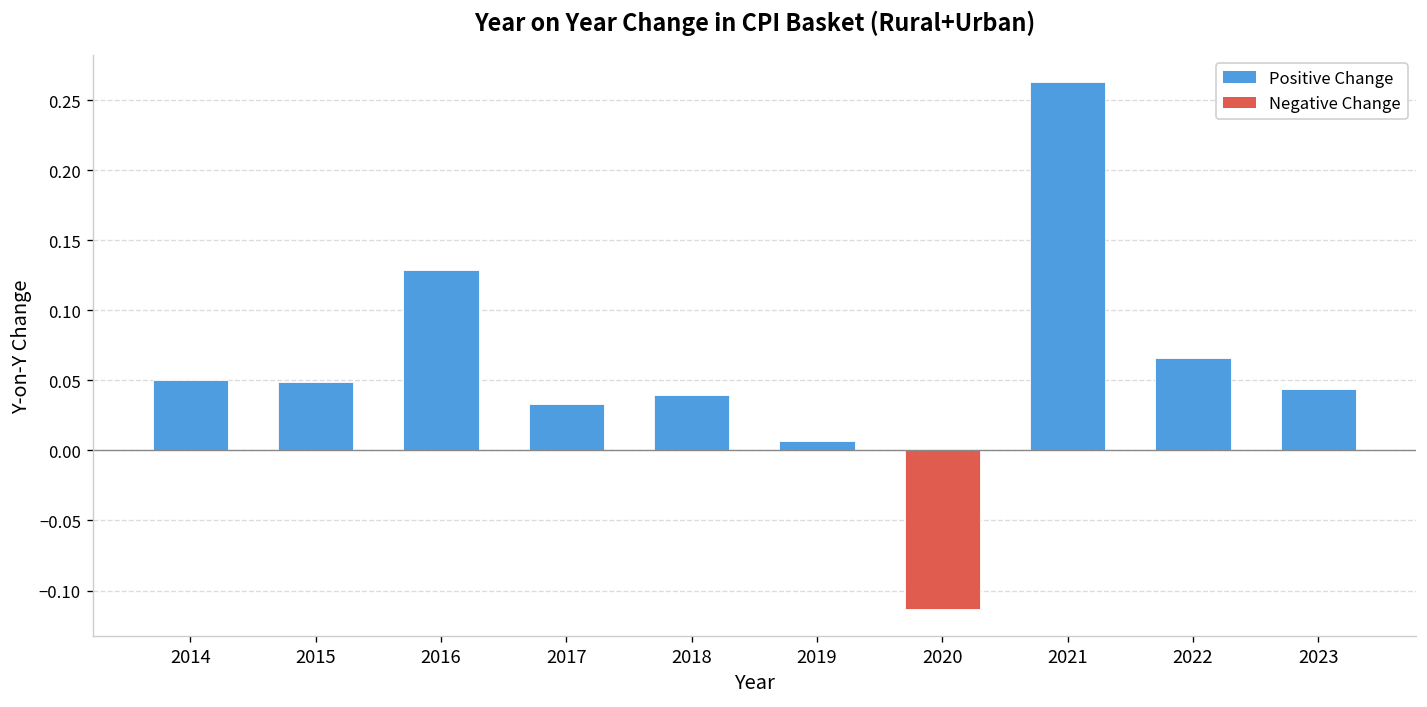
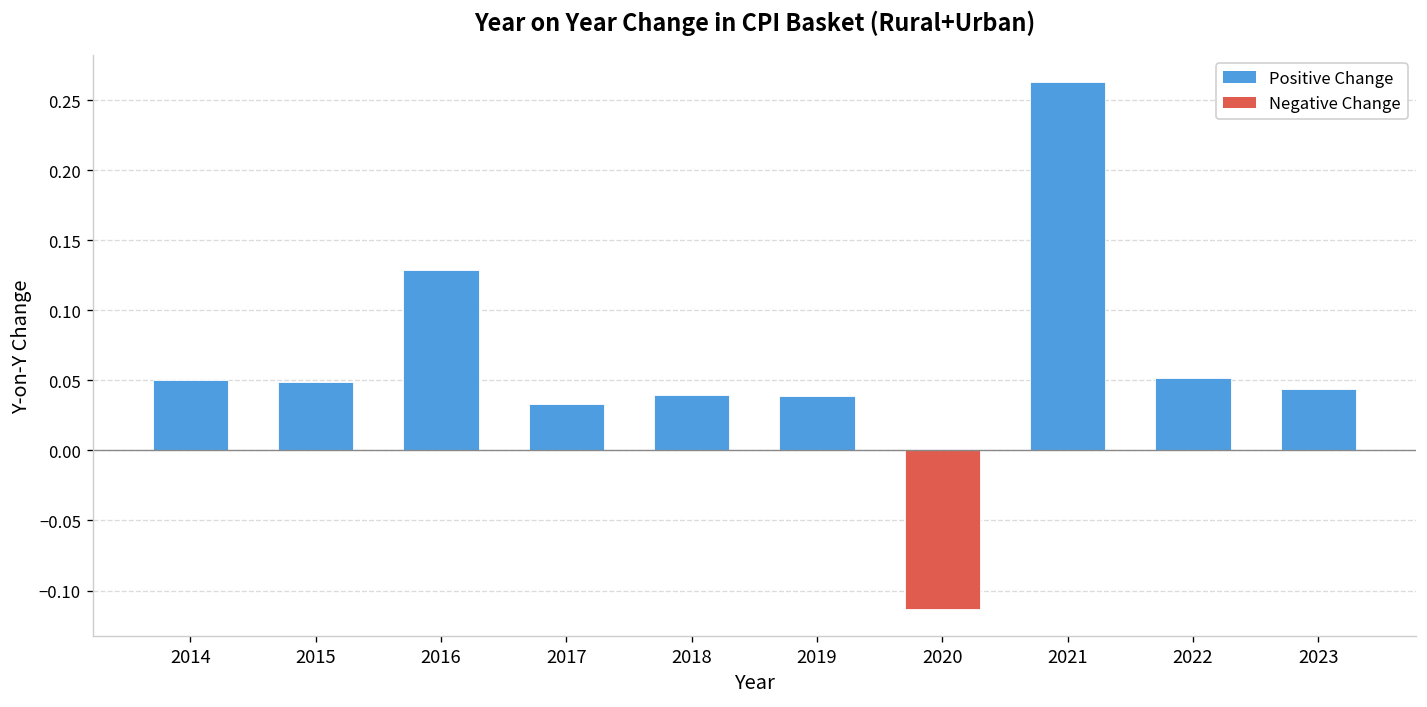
2019: 0.007 -> 0.039
2022: 0.066 -> 0.052
